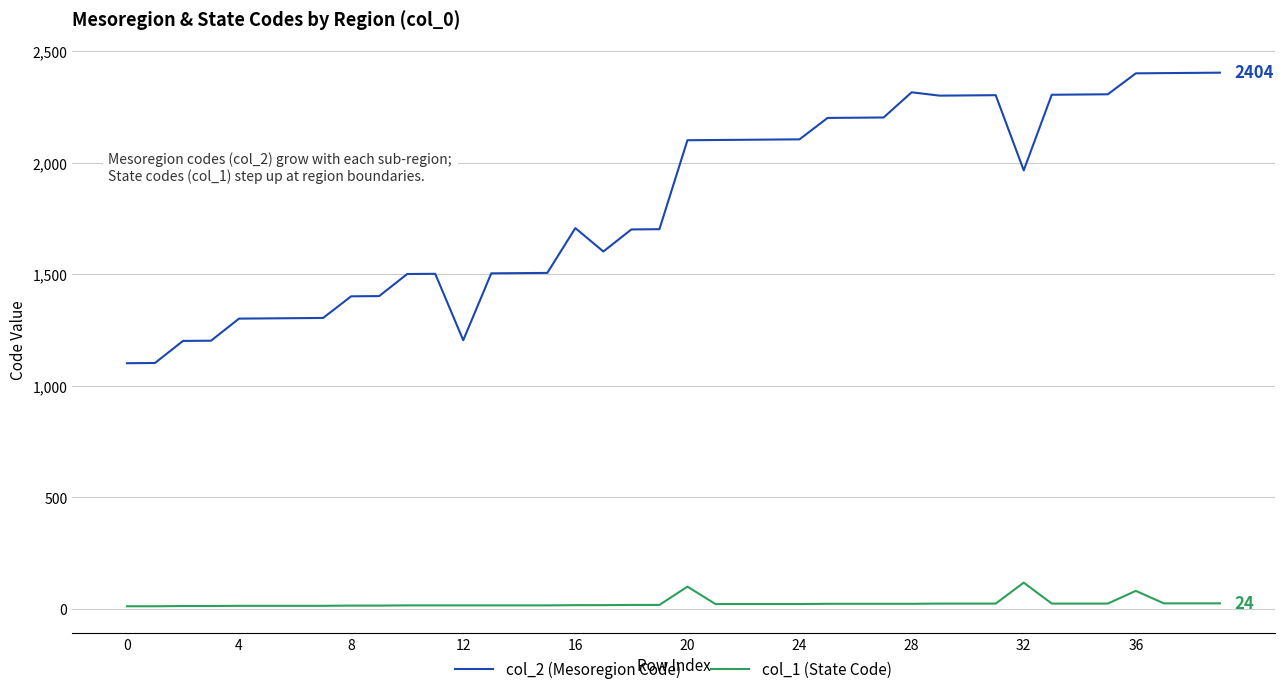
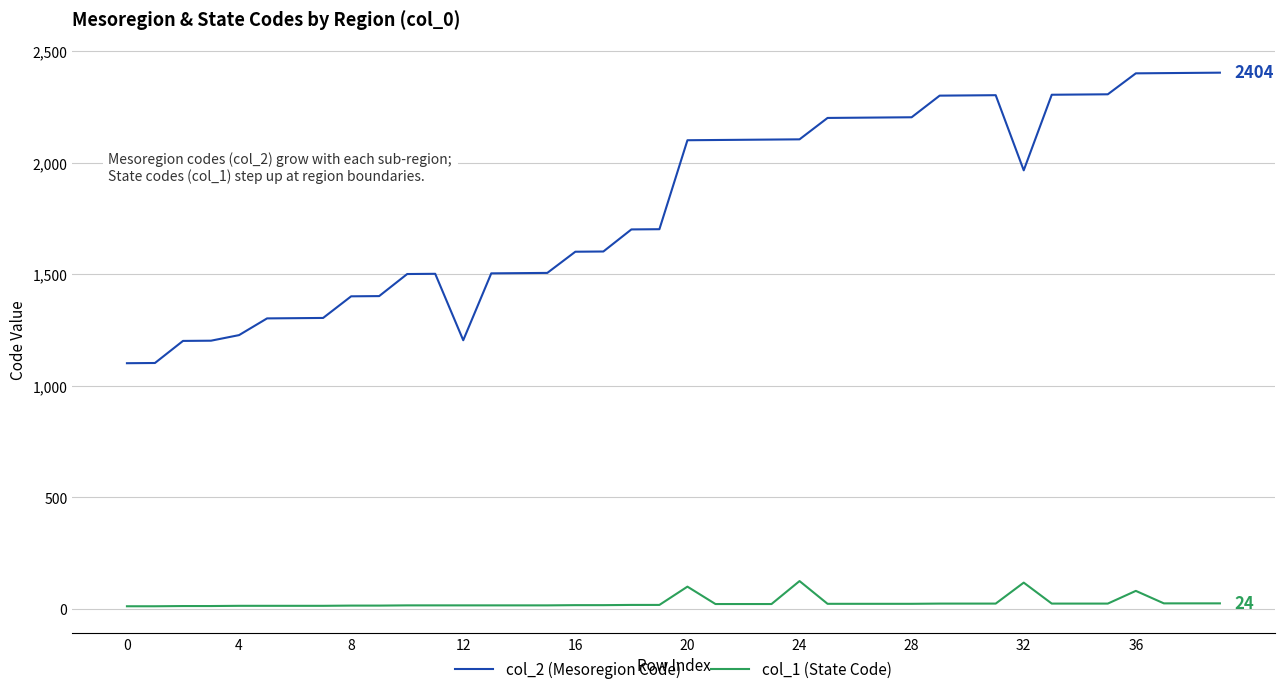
col_2 (Mesoregion Code), 4: 1,300 -> 1,230
col_2 (Mesoregion Code), 16: 1,710 -> 1,600
col_1 (State Code), 24: 20 -> 120
col_2 (Mesoregion Code), 28: 2,320 -> 2,200
